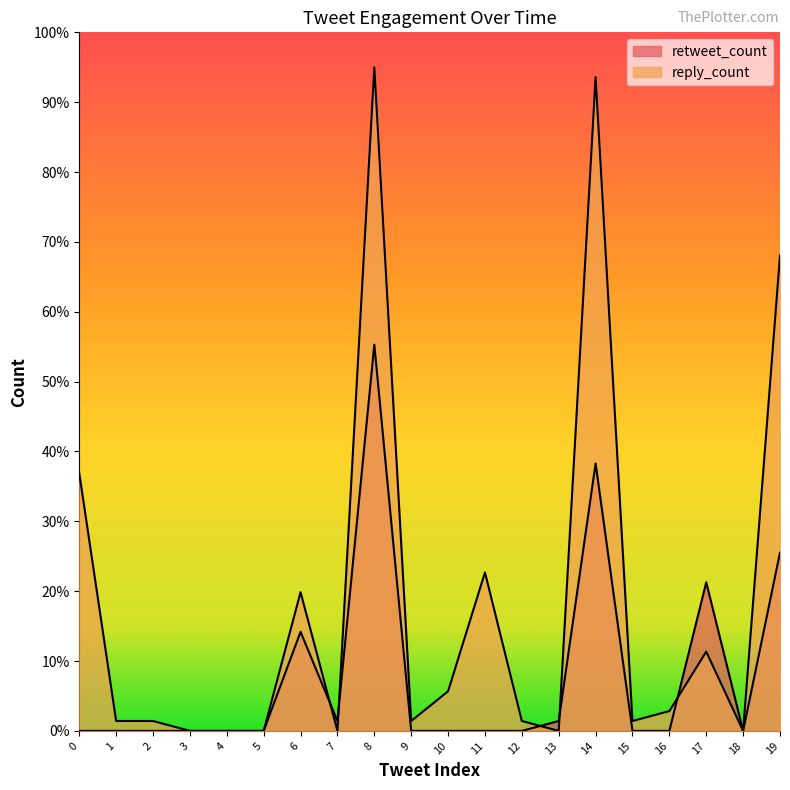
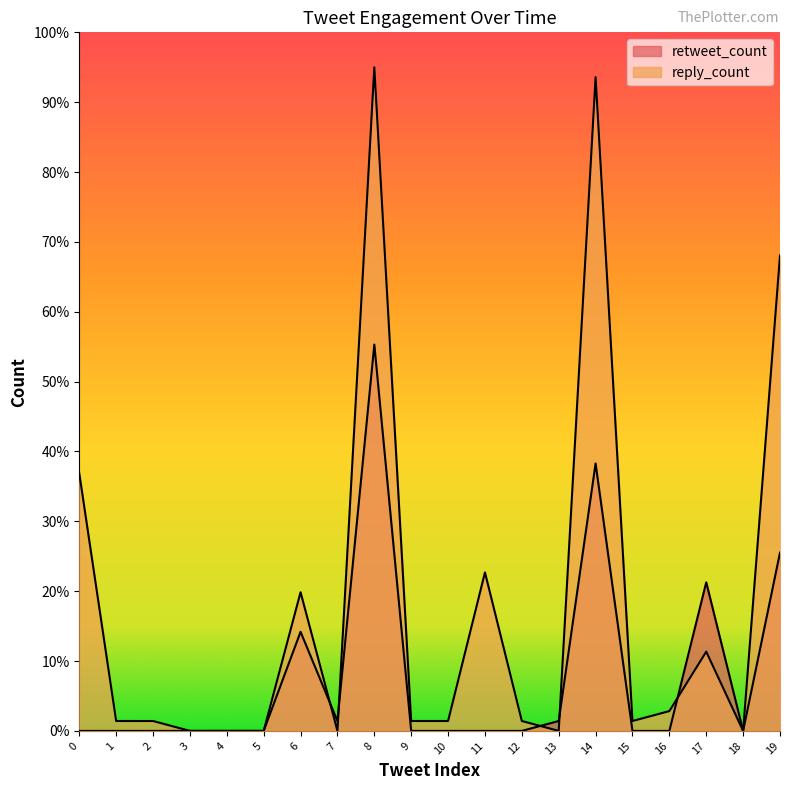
reply_count, 10: 6% -> 1%
